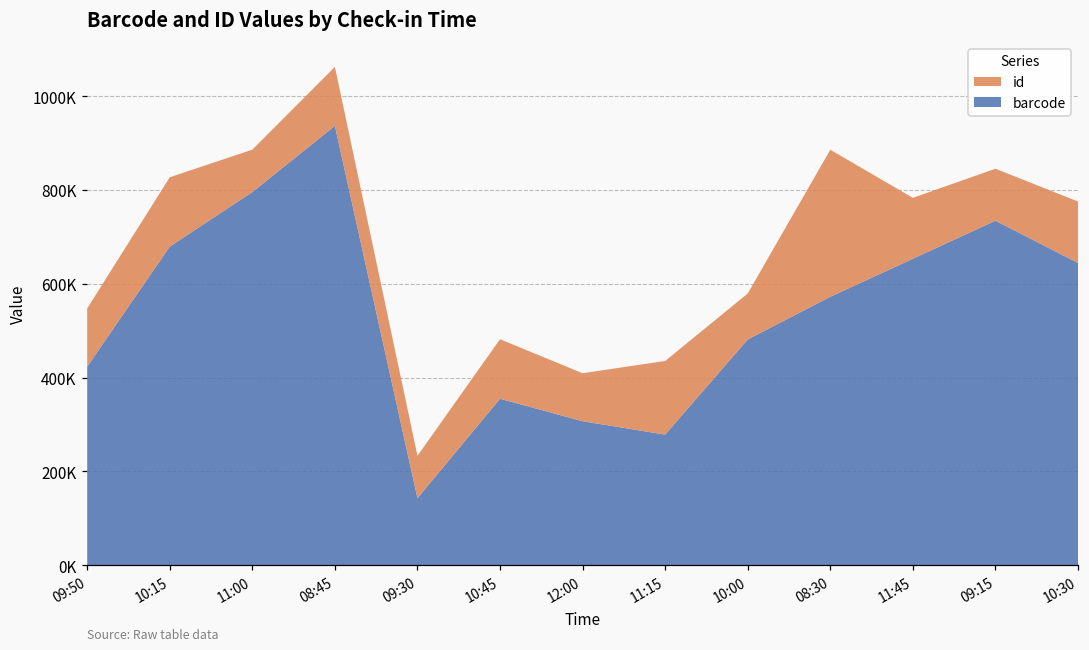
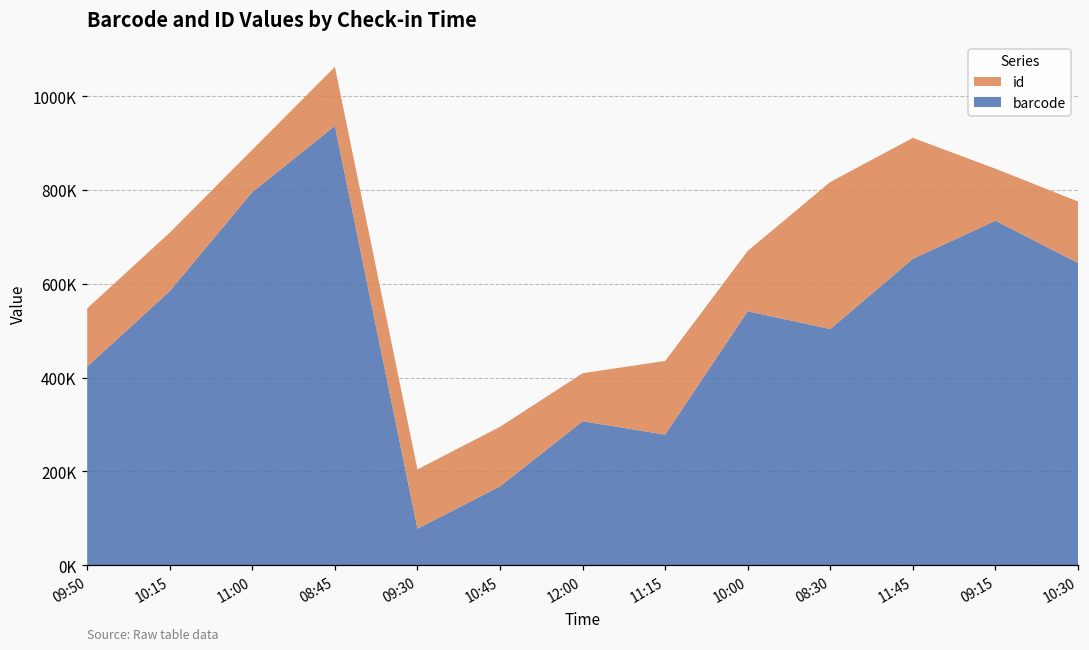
barcode, 10:15: 680000 -> 580000
id, 10:15: 150000 -> 120000
barcode, 09:30: 140000 -> 80000
id, 09:30: 90000 -> 130000
barcode, 10:45: 350000 -> 170000
barcode, 10:00: 480000 -> 540000
id, 10:00: 100000 -> 130000
barcode, 08:30: 570000 -> 500000
id, 11:45: 130000 -> 260000
